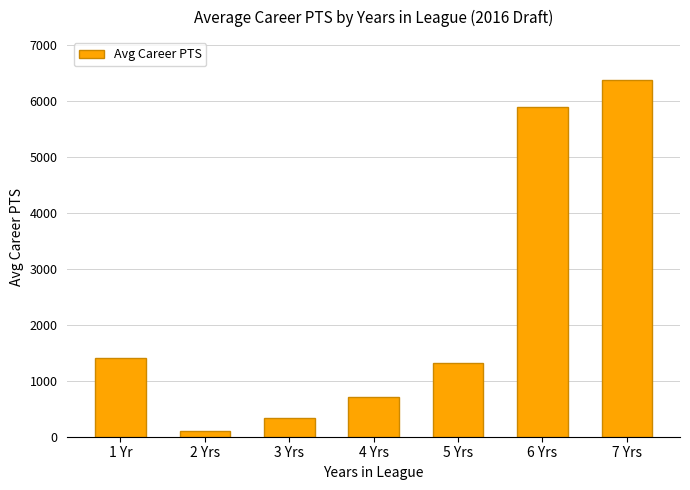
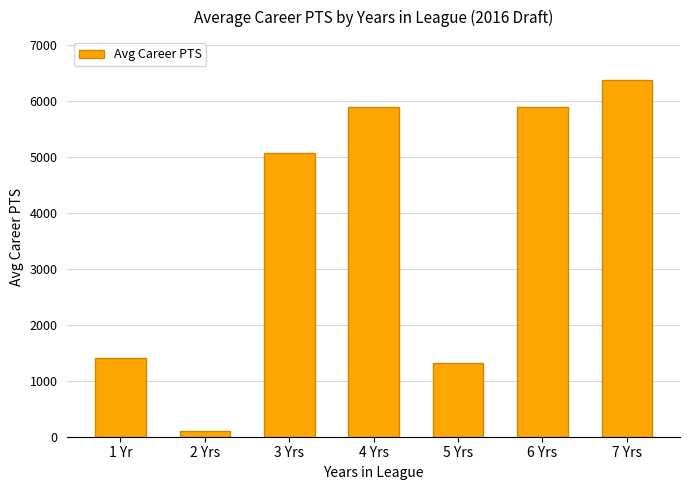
3 Yrs: 300 -> 5100
4 Yrs: 700 -> 5900
